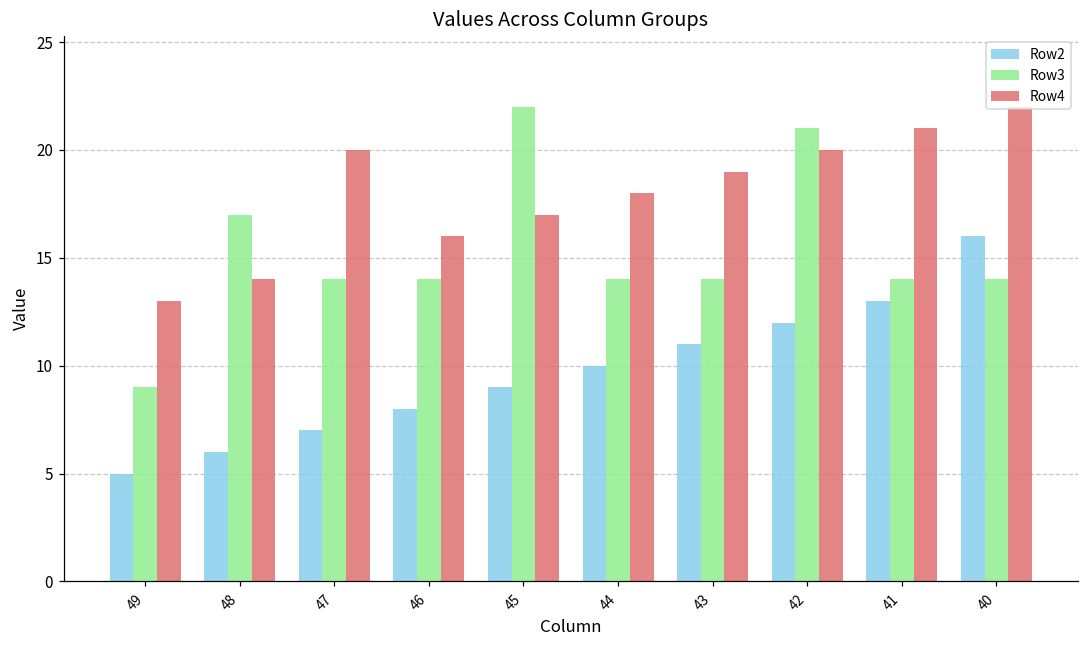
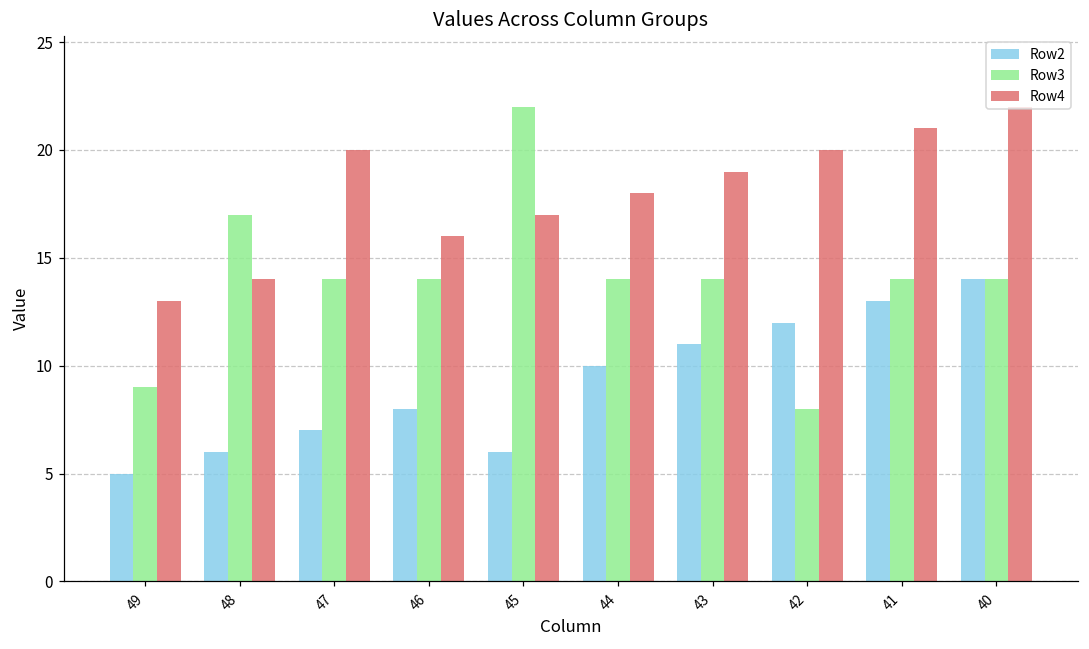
Row2, 45: 9 -> 6
Row3, 42: 21 -> 8
Row2, 40: 16 -> 14
